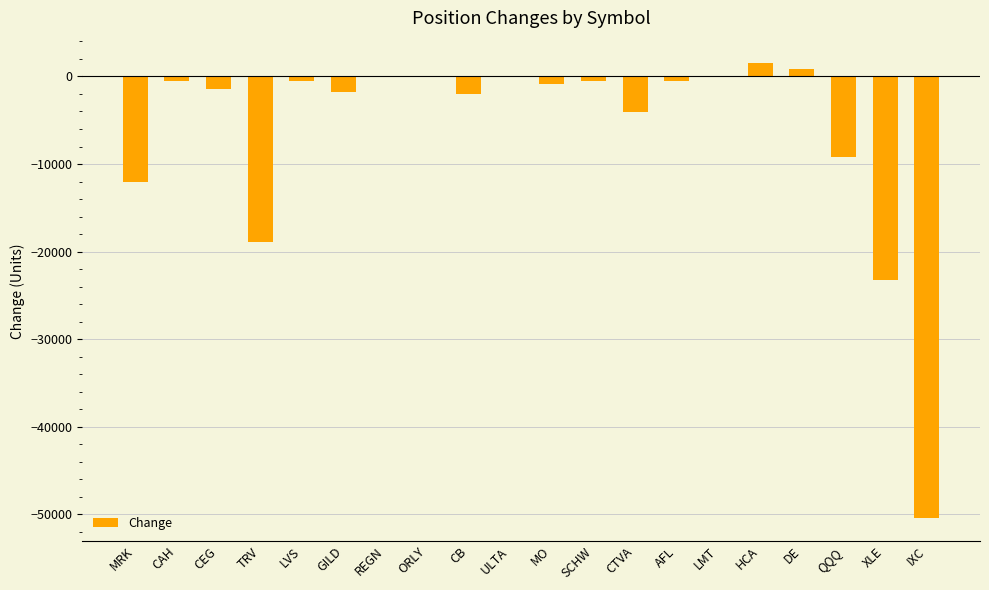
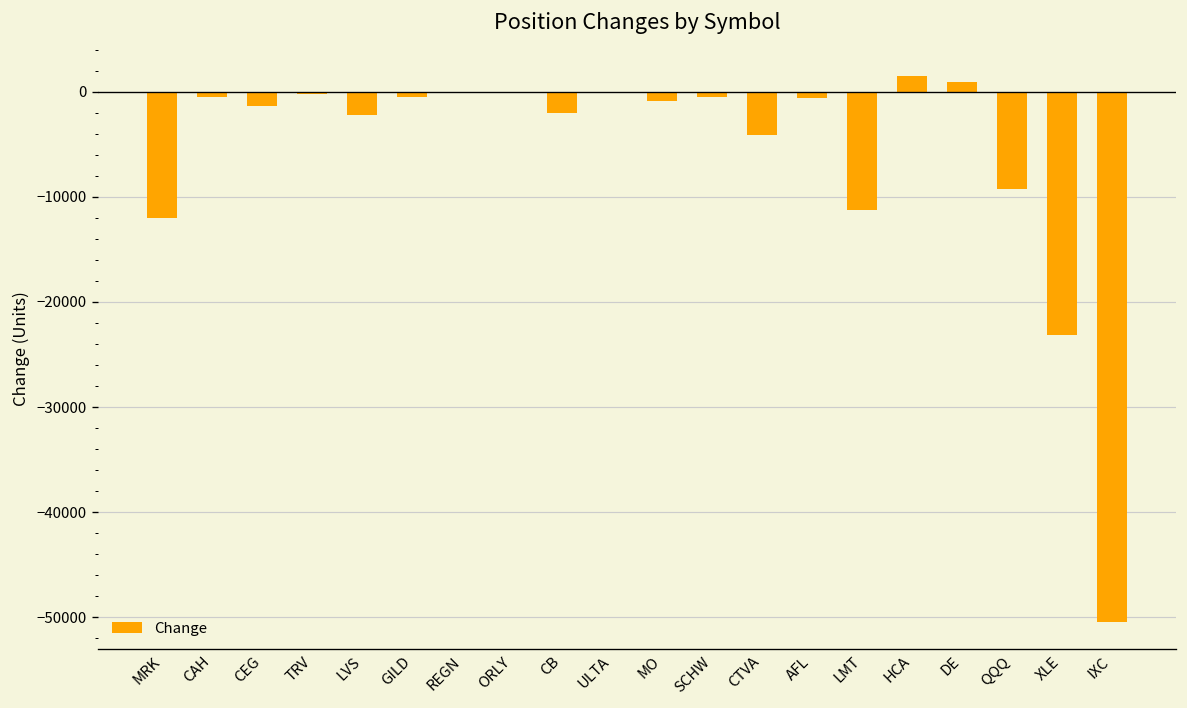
TRV: -19000 -> 0
LVS: -1000 -> -2000
GILD: -2000 -> -1000
LMT: 0 -> -11000
